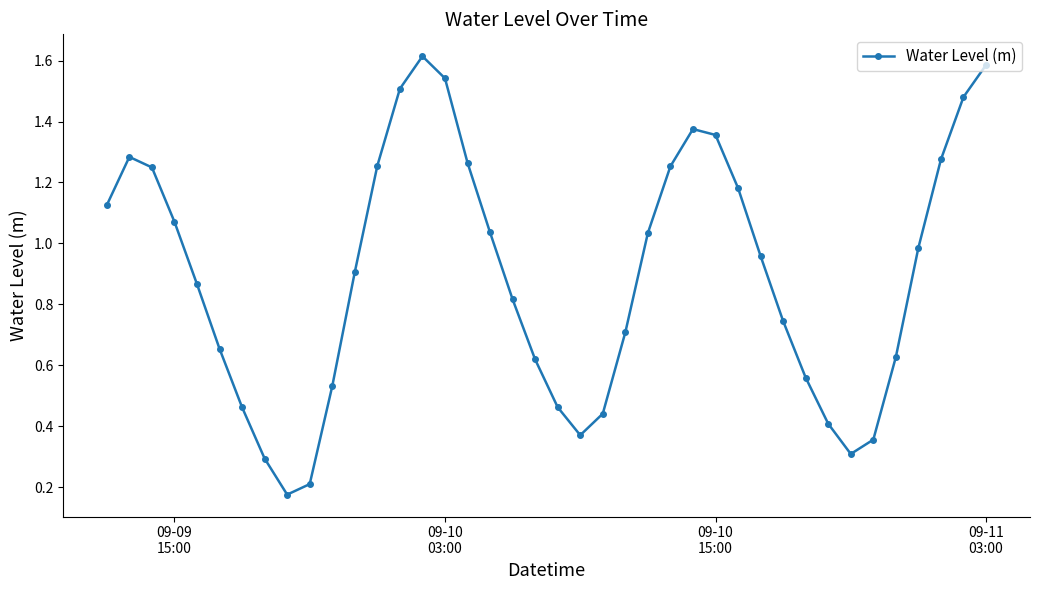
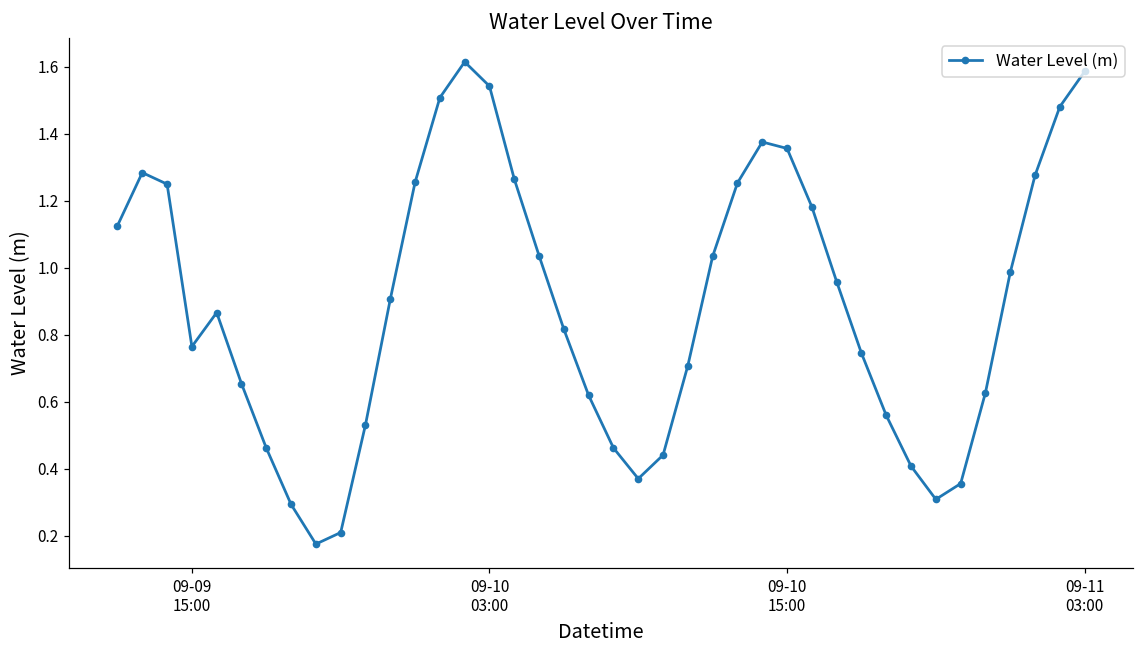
09-09 15:00: 1.07 -> 0.76
